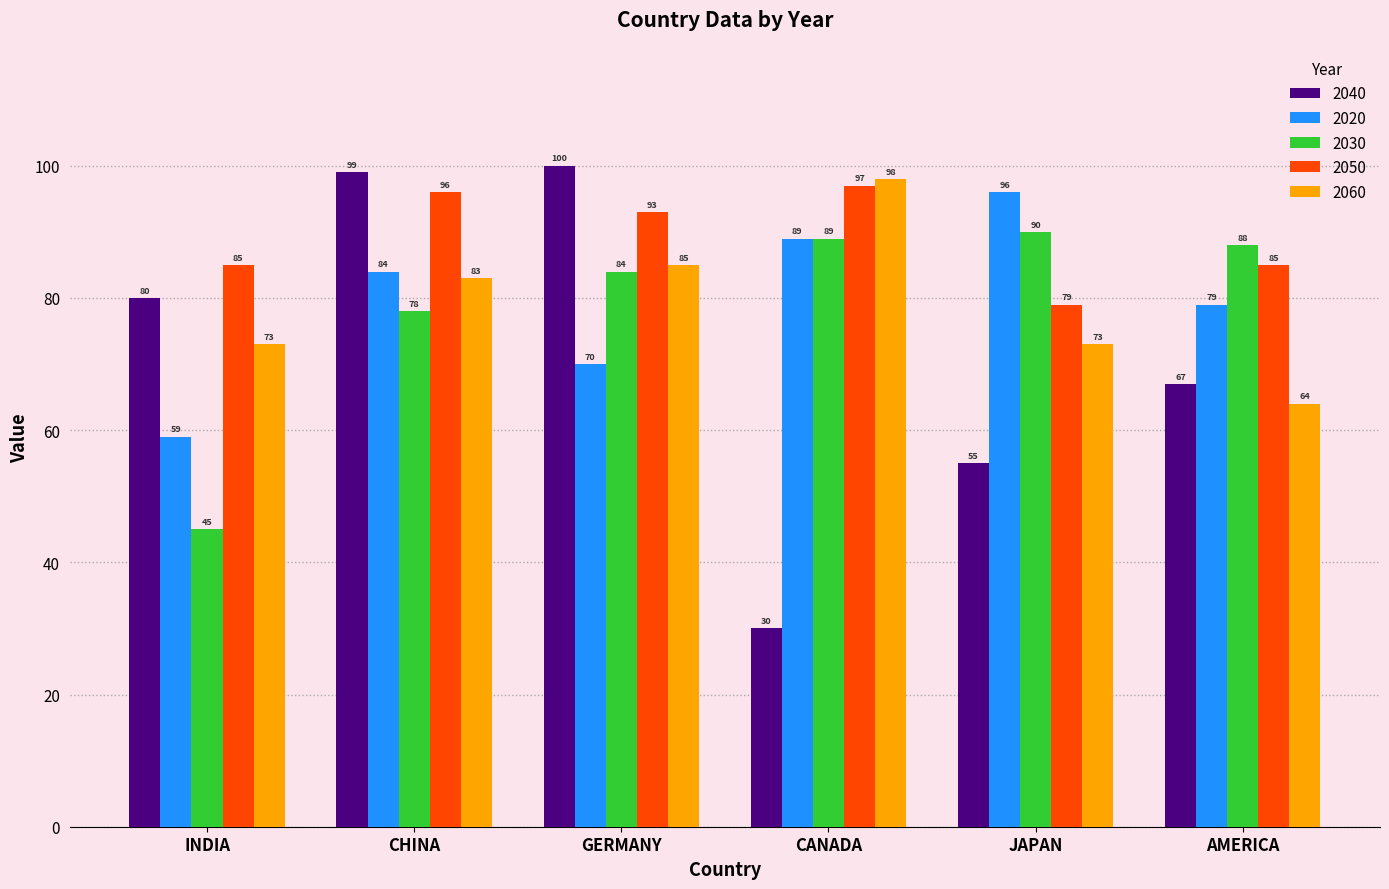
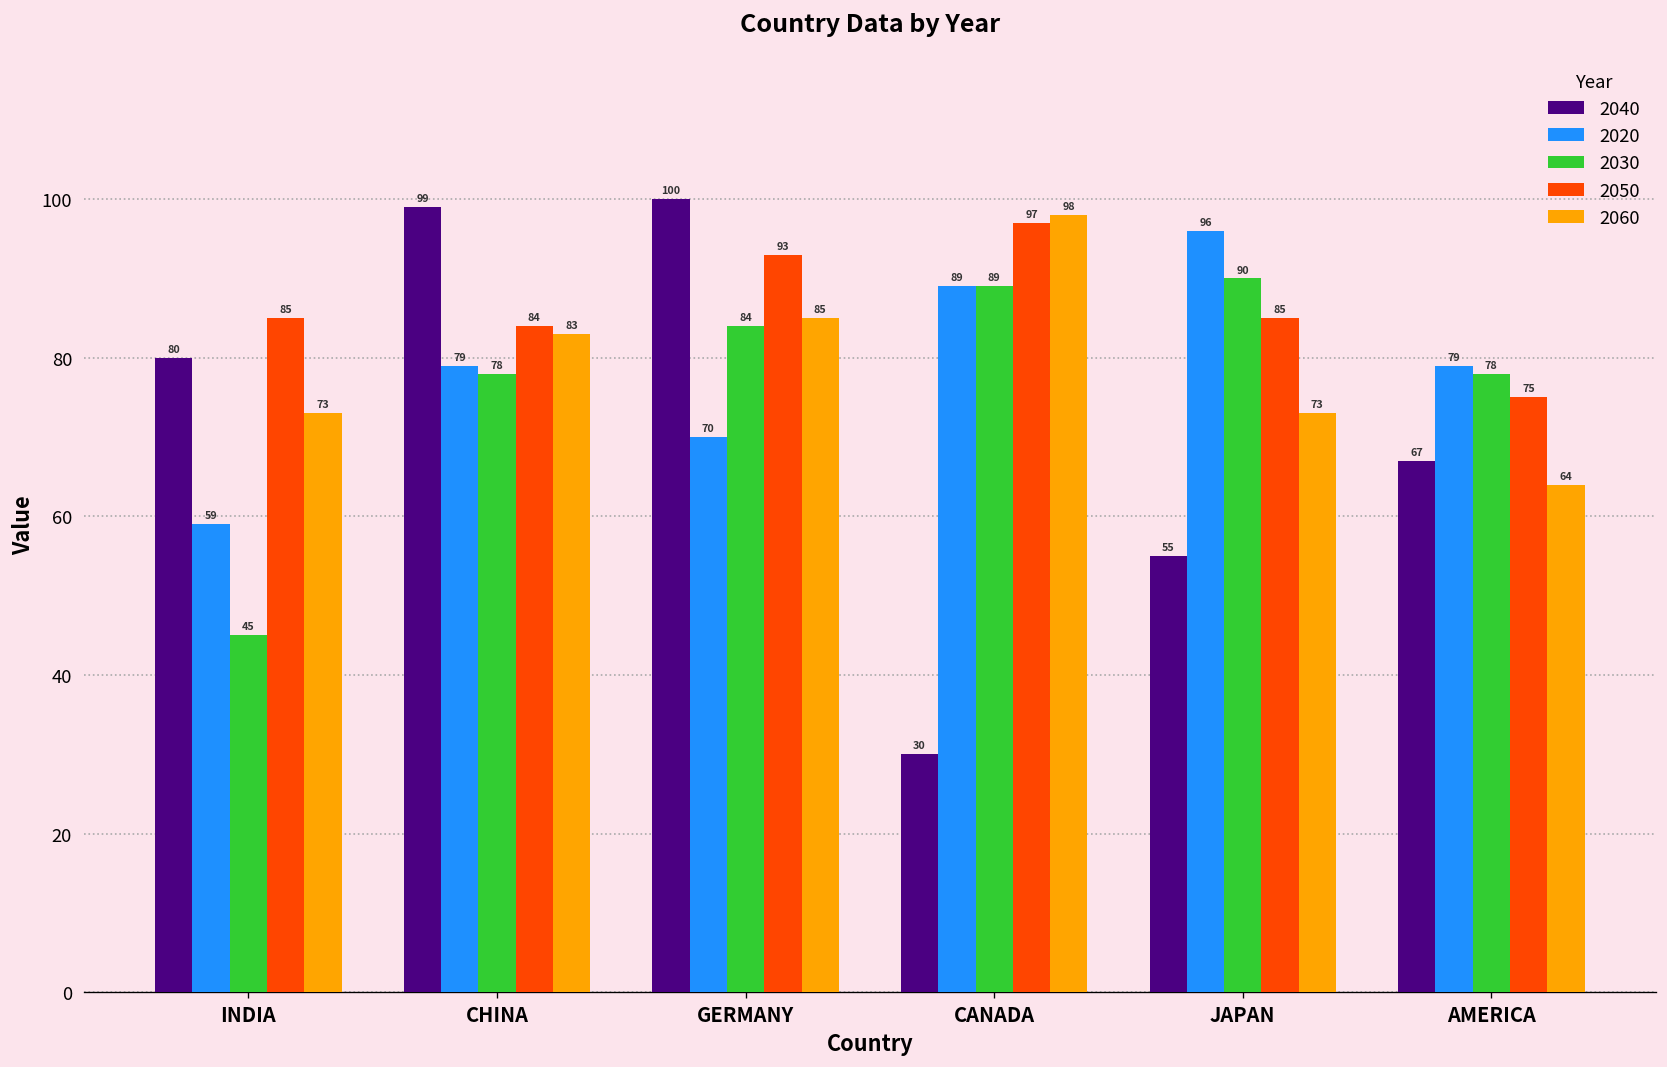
2020, CHINA: 84 -> 79
2050, CHINA: 96 -> 84
2050, JAPAN: 79 -> 85
2030, AMERICA: 88 -> 78
2050, AMERICA: 85 -> 75
